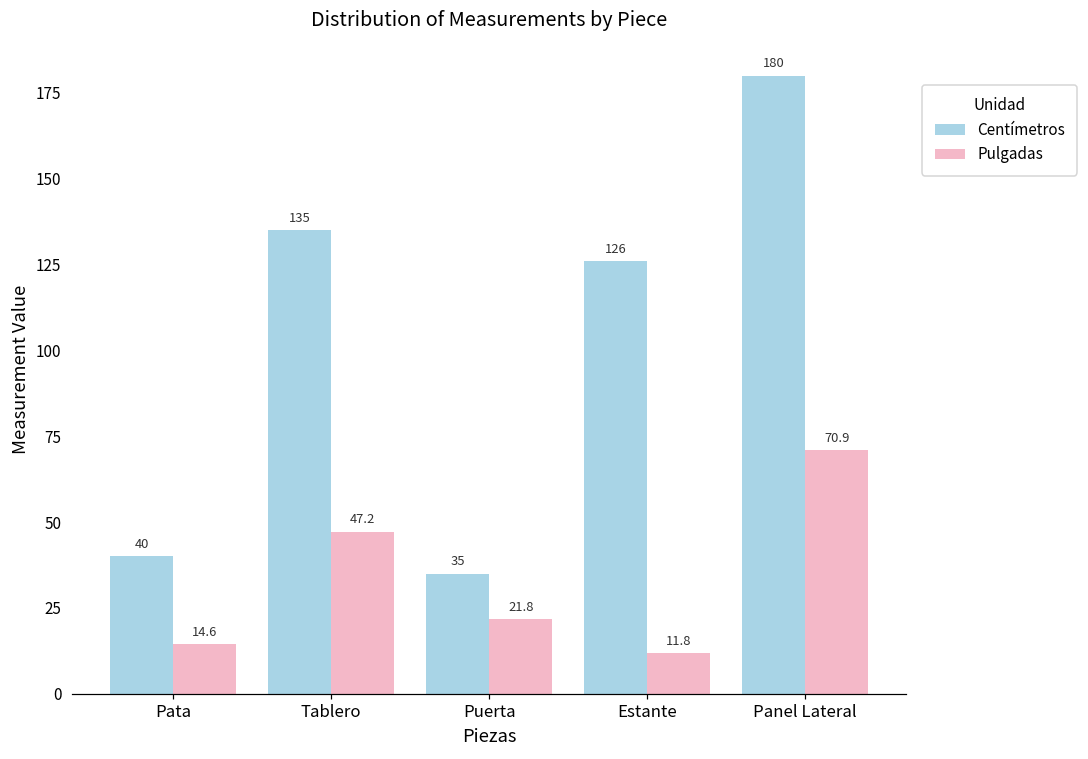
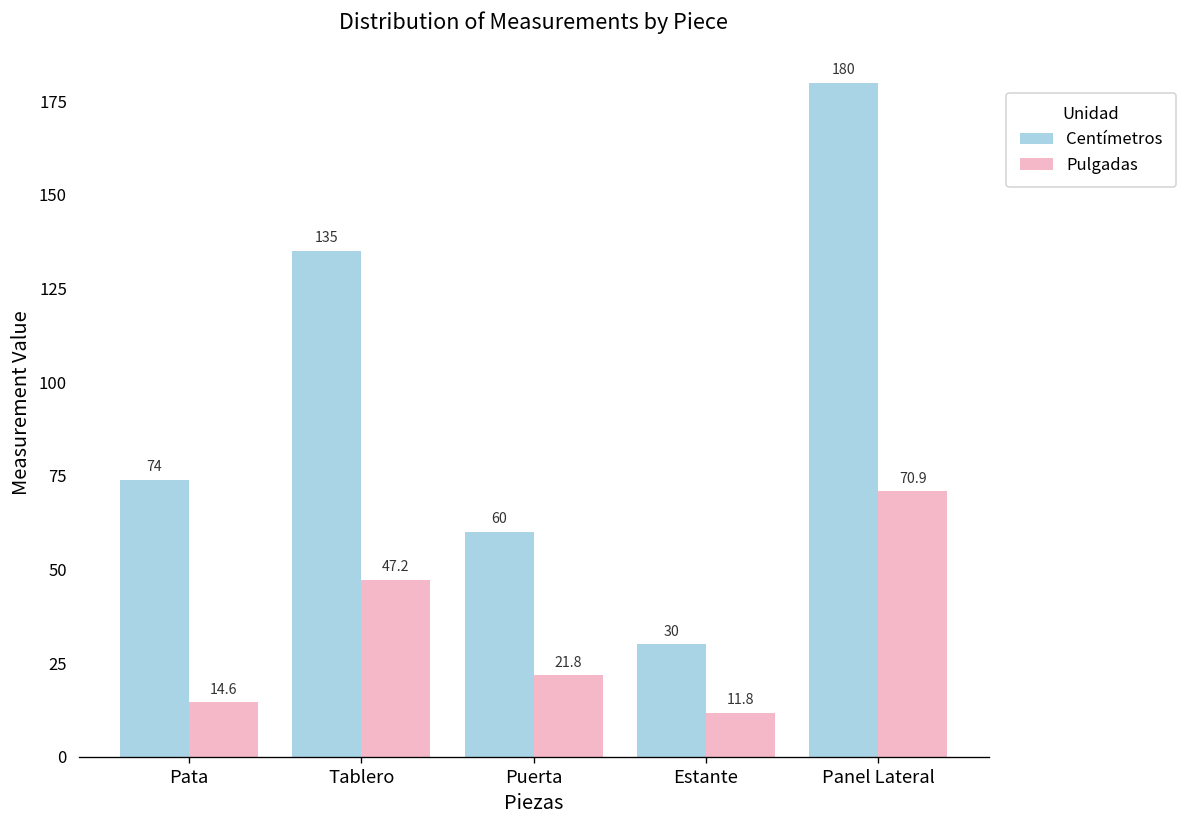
Centímetros, Pata: 40 -> 74
Centímetros, Puerta: 35 -> 60
Centímetros, Estante: 126 -> 30
